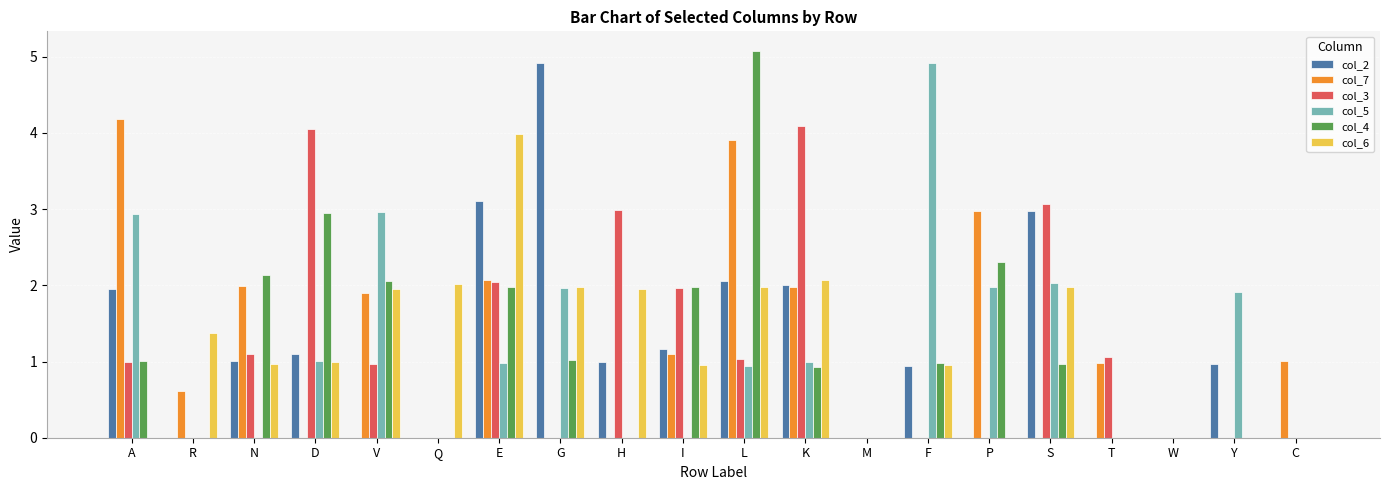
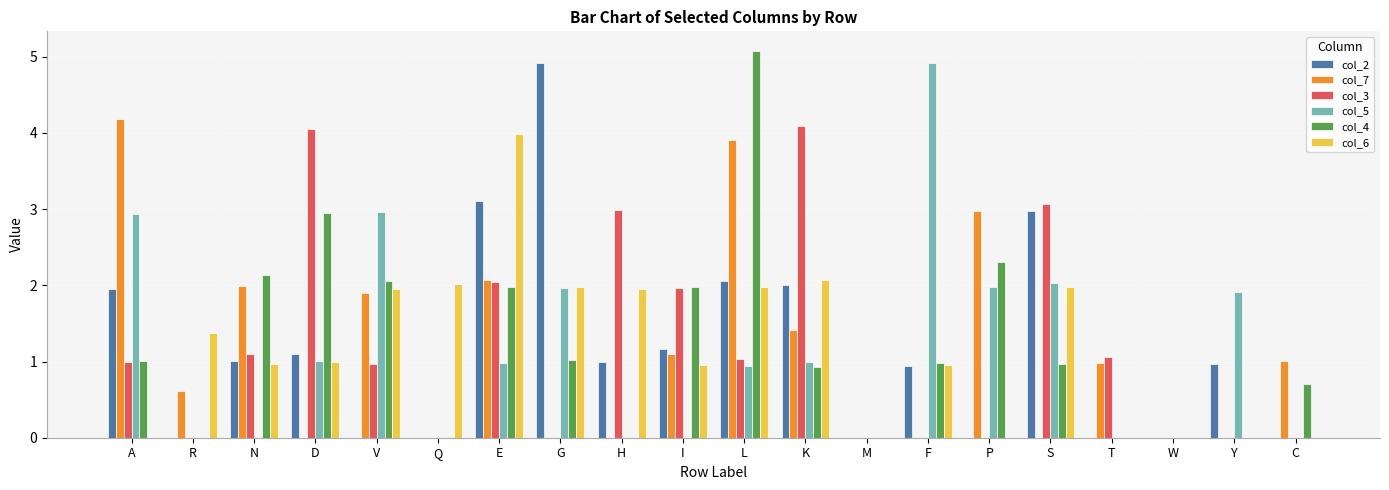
col_7, K: 2.0 -> 1.4
col_4, C: 0.0 -> 0.7
